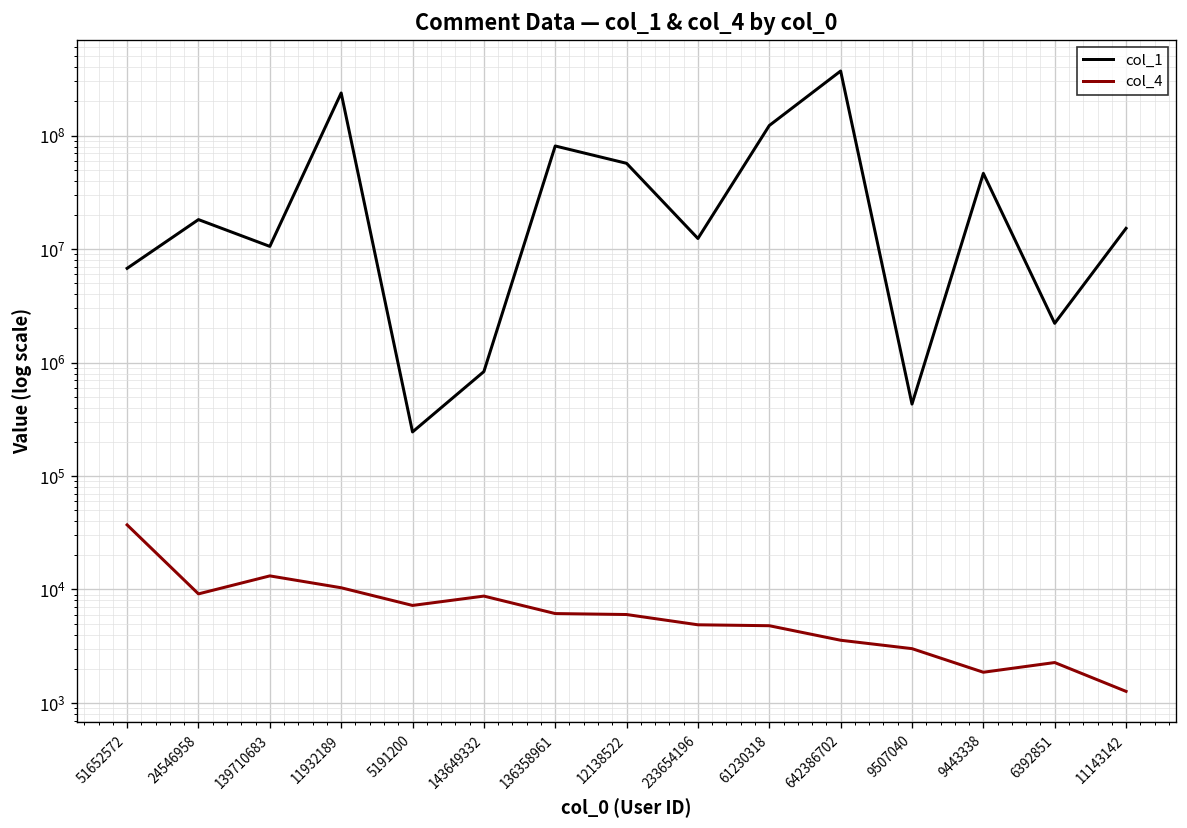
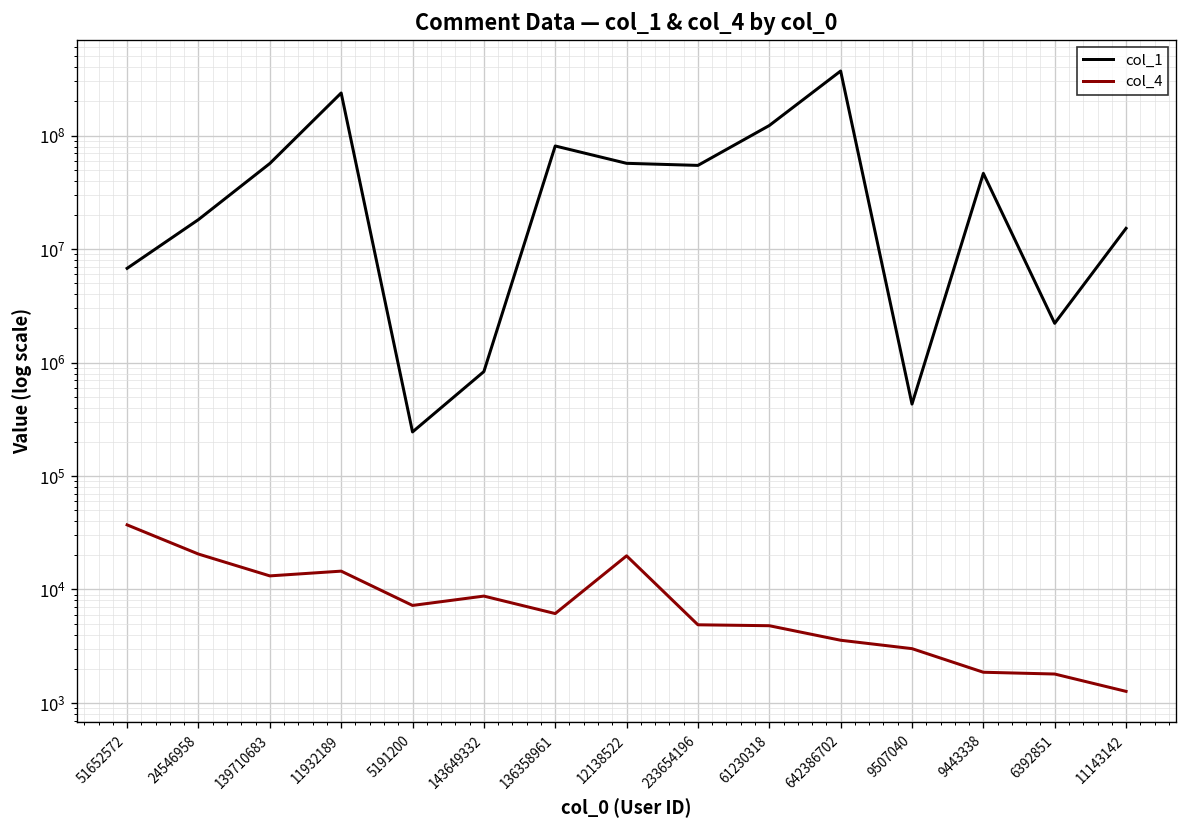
col_4, 24546958: 9000 -> 21000
col_1, 139710683: 11000000 -> 60000000
col_4, 11932189: 10000 -> 15000
col_4, 12138522: 6000 -> 20000
col_1, 233654196: 12000000 -> 50000000
col_4, 6392851: 2300 -> 1800
